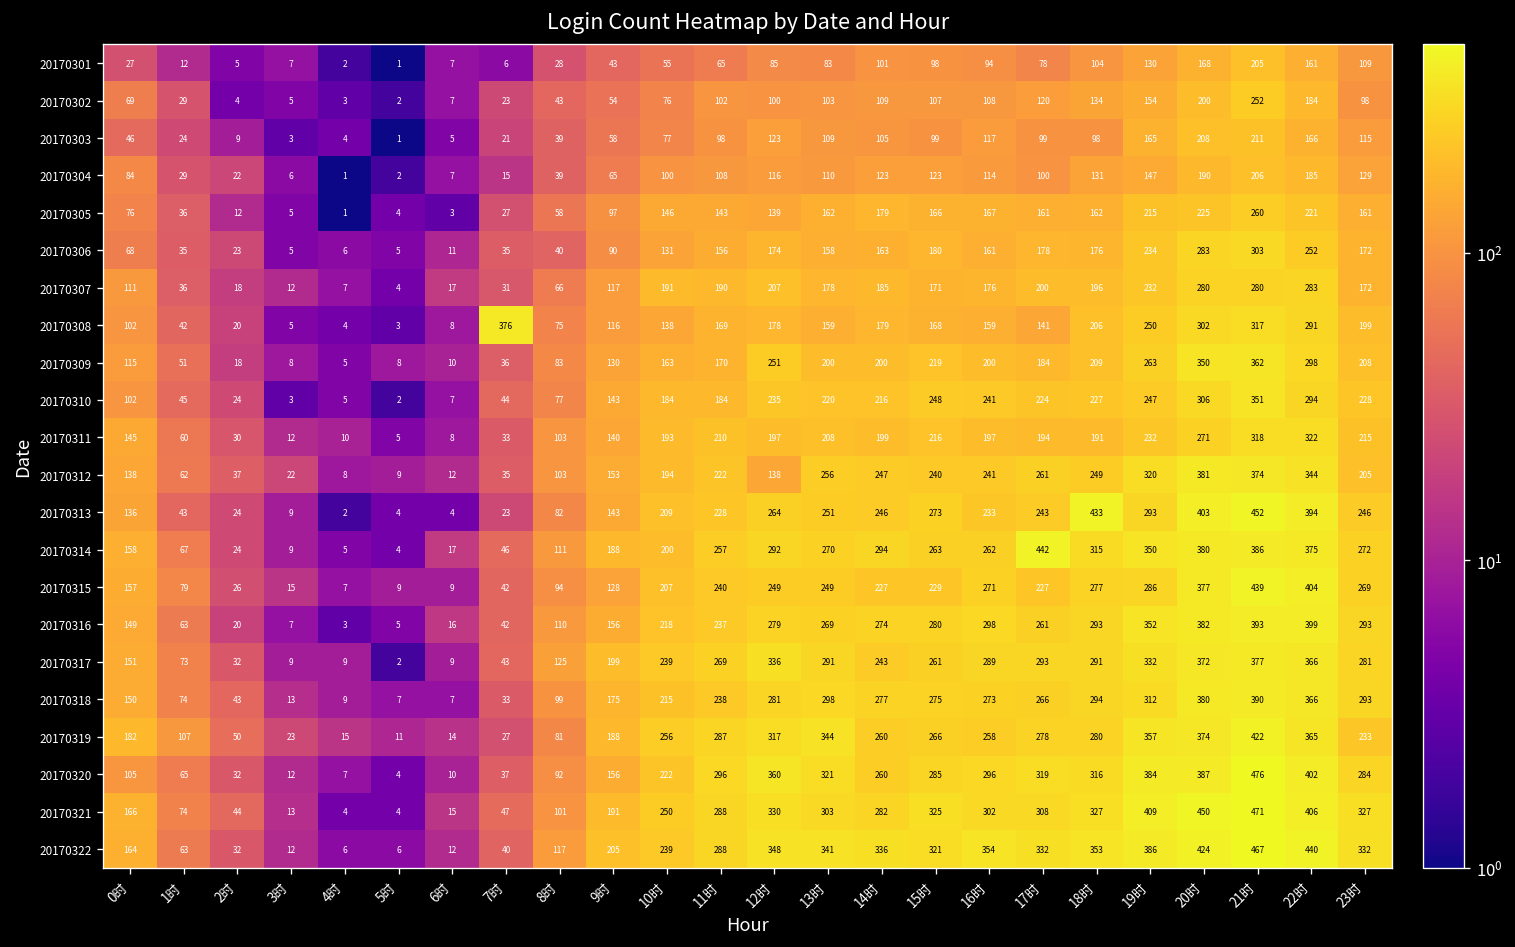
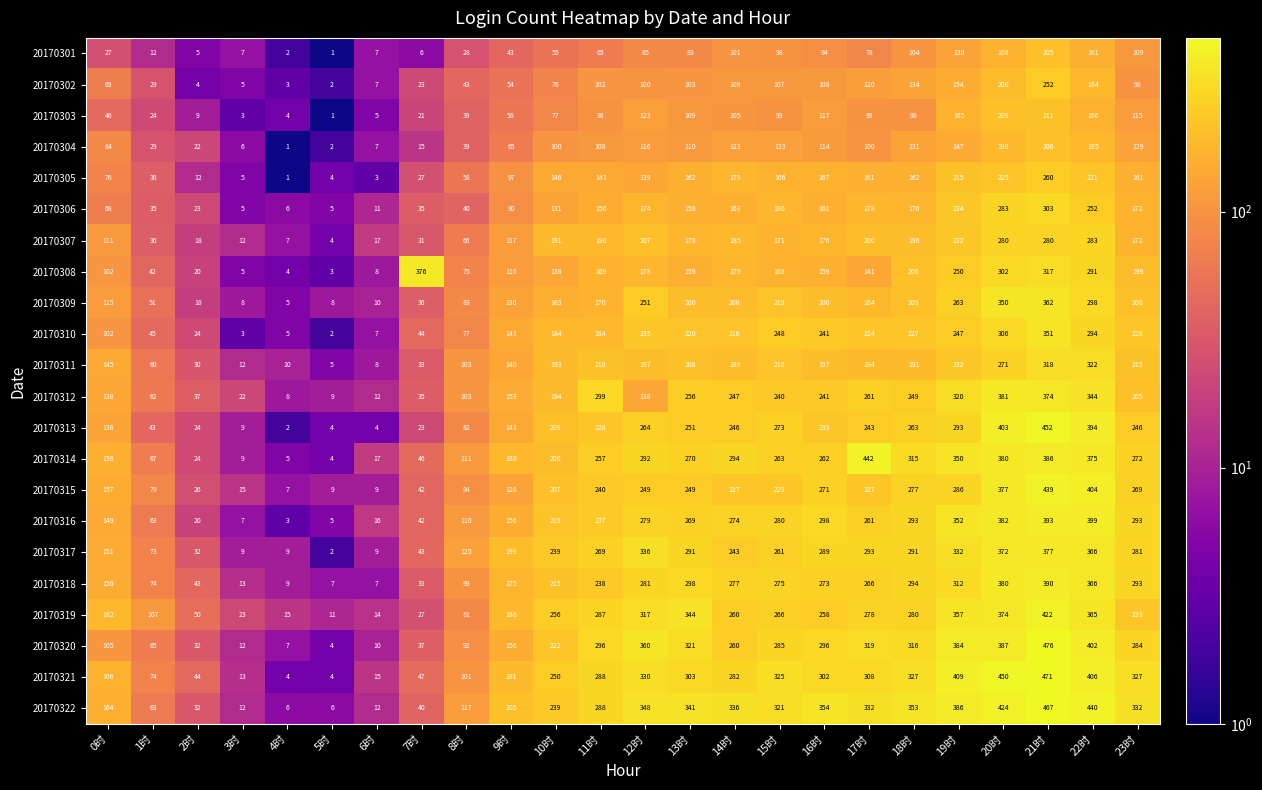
20170312, 11时: 222 -> 299
20170313, 18时: 433 -> 263
